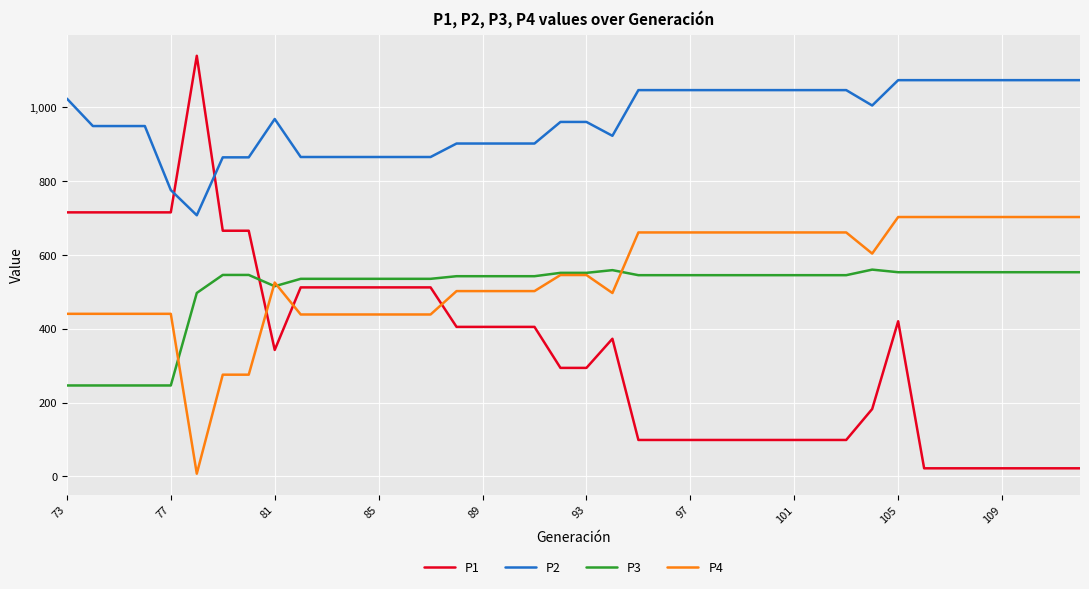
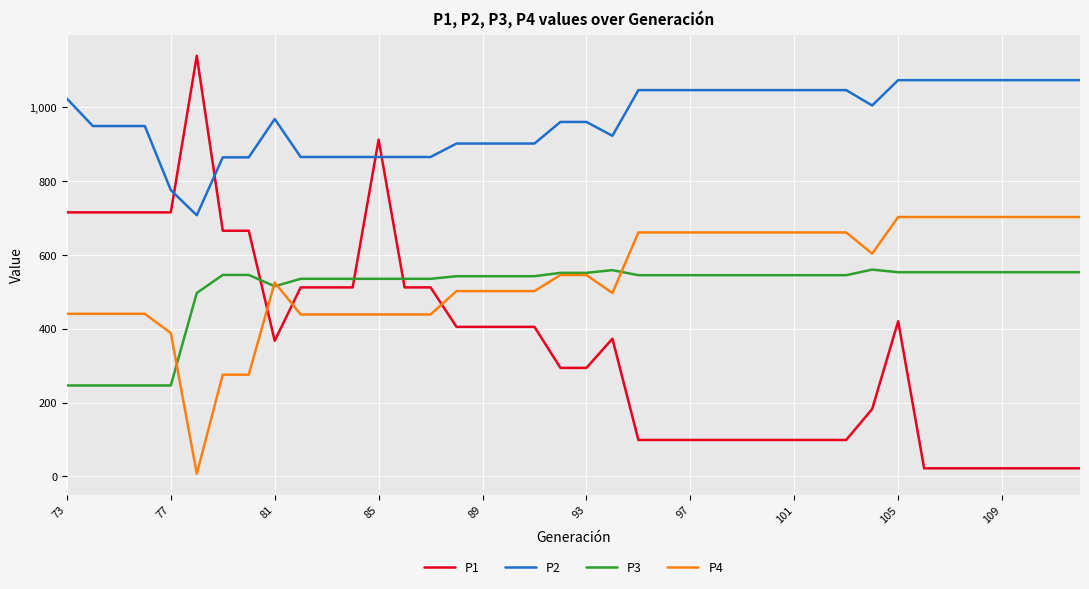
P4, 77: 440 -> 390
P1, 81: 340 -> 370
P1, 85: 510 -> 910
